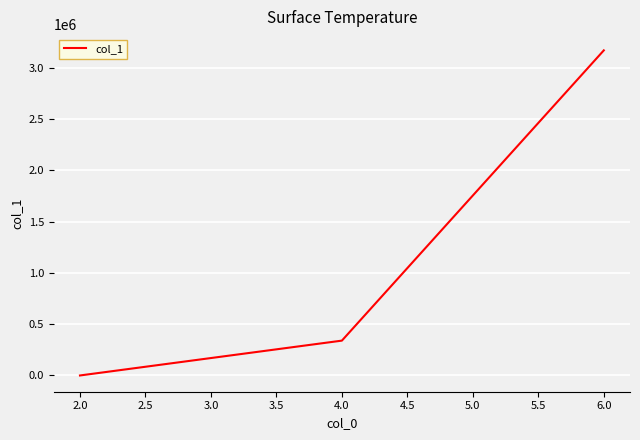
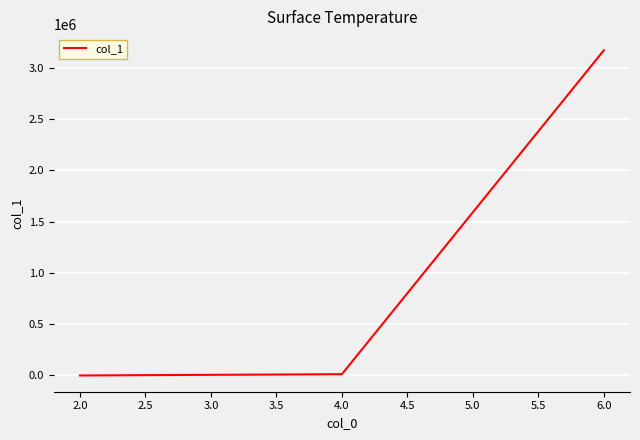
4.0: 340000 -> 10000
